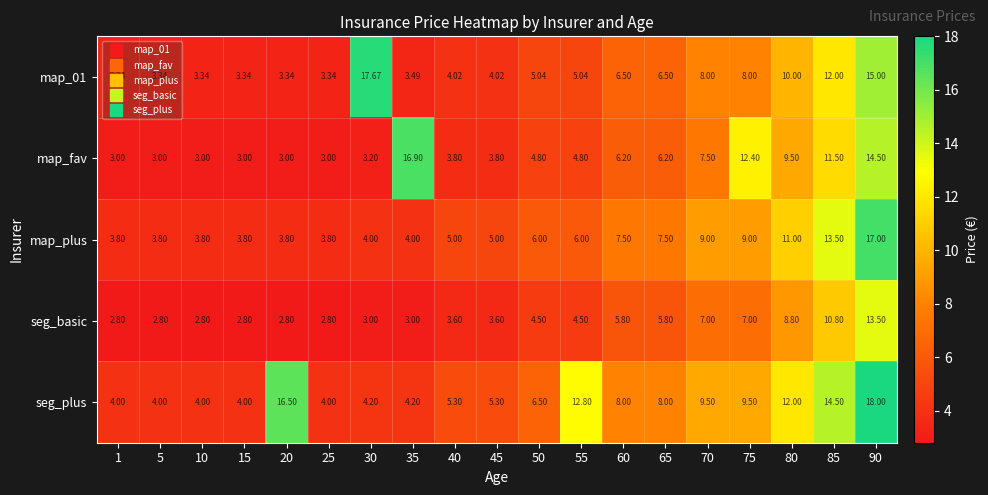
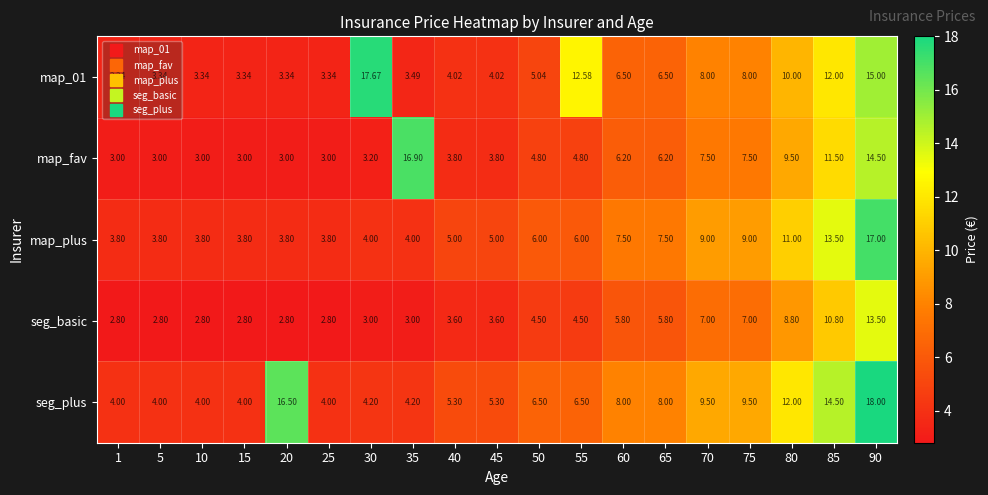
map_01, 55: 5.04 -> 12.58
map_fav, 75: 12.40 -> 7.50
seg_plus, 55: 12.80 -> 6.50
